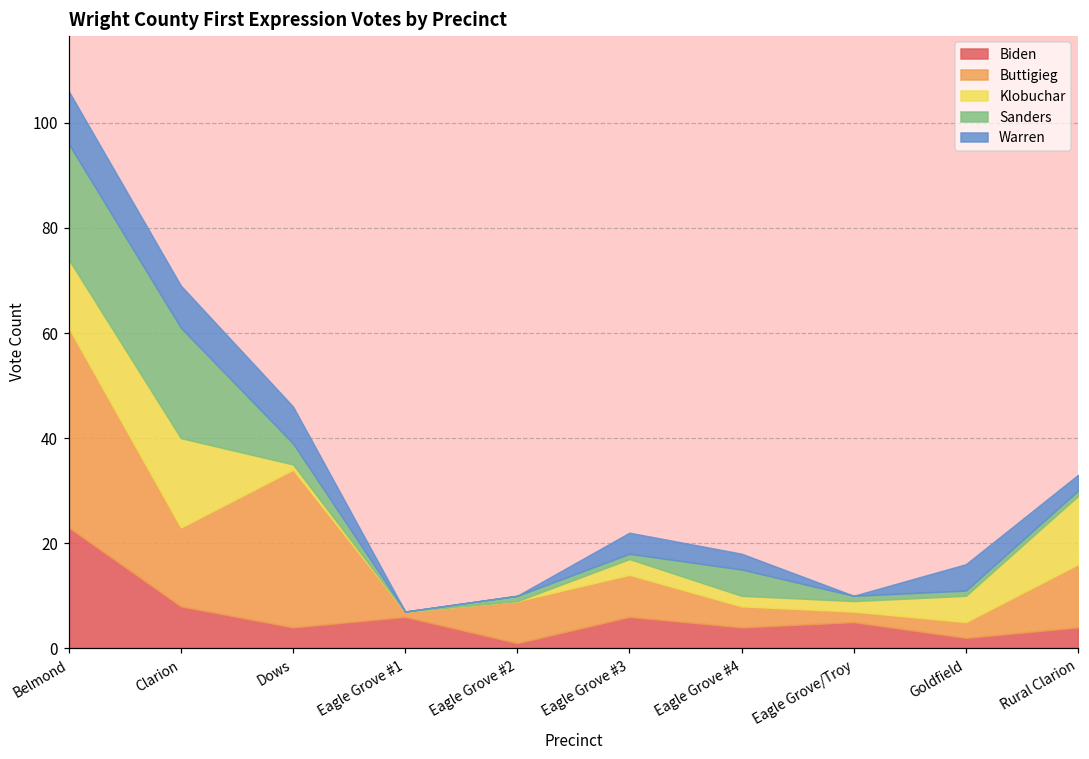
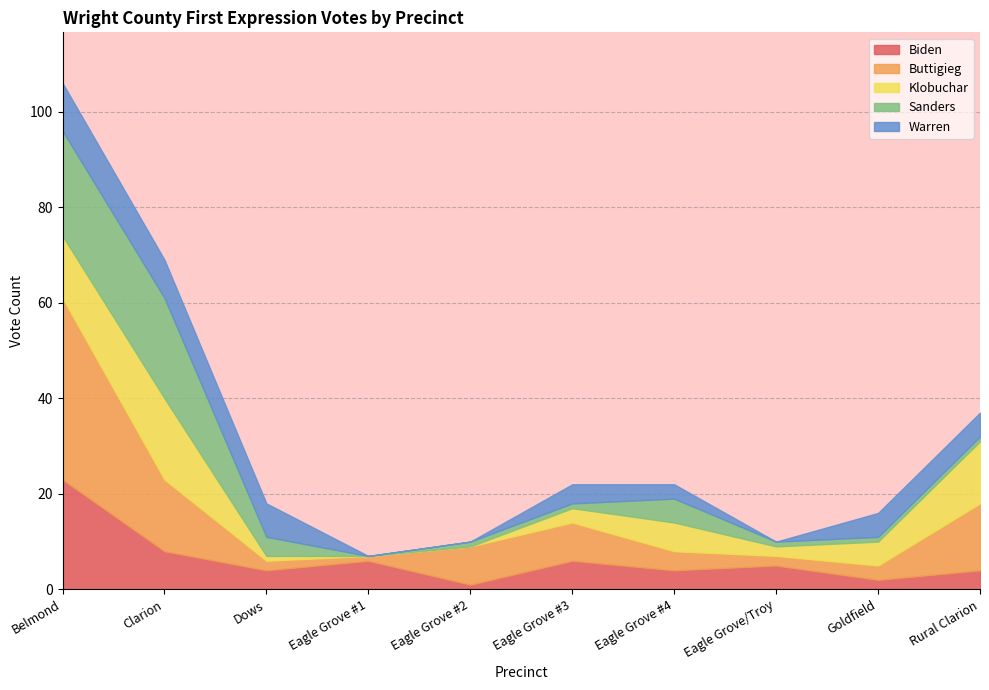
Buttigieg, Dows: 30 -> 2
Klobuchar, Eagle Grove #4: 2 -> 6
Buttigieg, Rural Clarion: 12 -> 14
Warren, Rural Clarion: 3 -> 5
